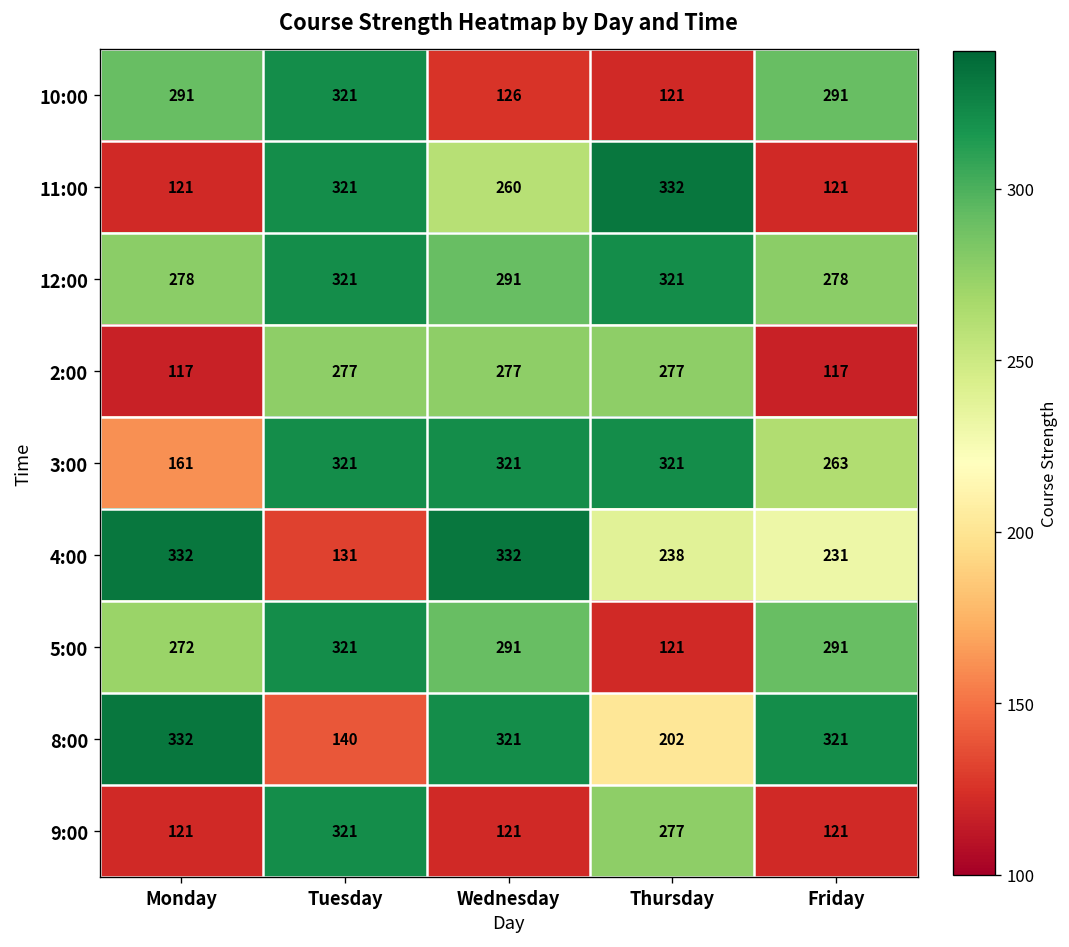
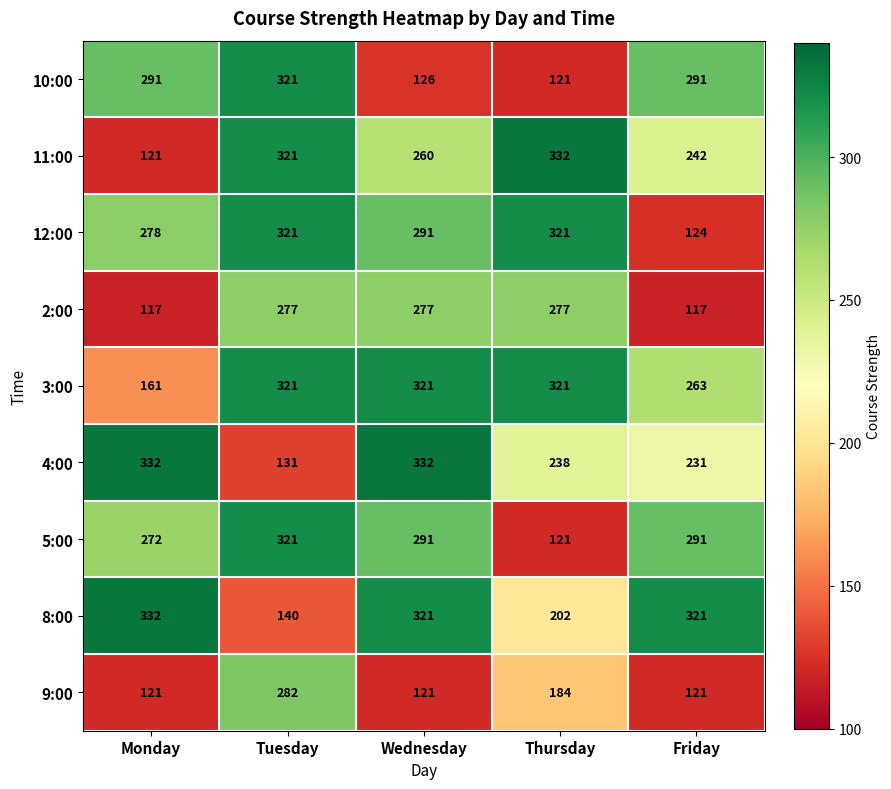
11:00, Friday: 121 -> 242
12:00, Friday: 278 -> 124
9:00, Tuesday: 321 -> 282
9:00, Thursday: 277 -> 184
